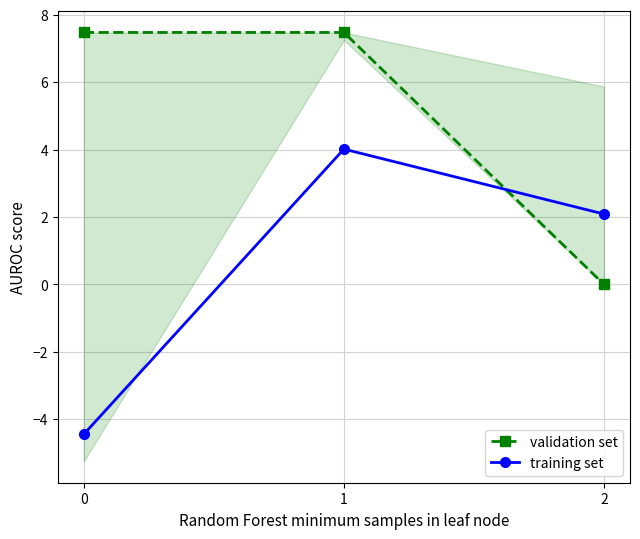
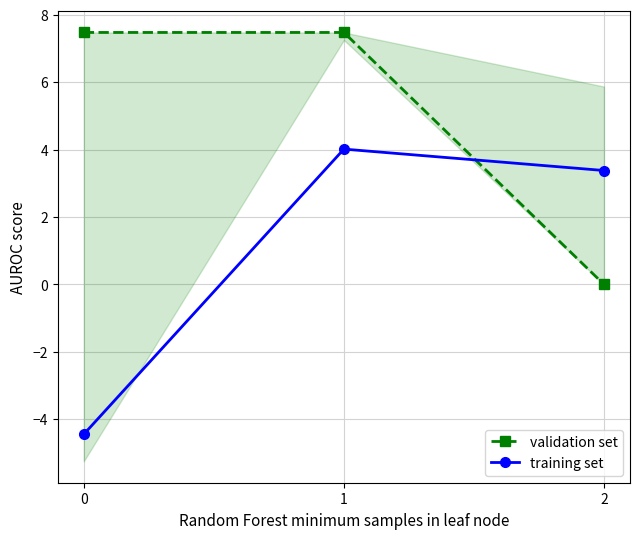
training set, 2: 2.1 -> 3.4
